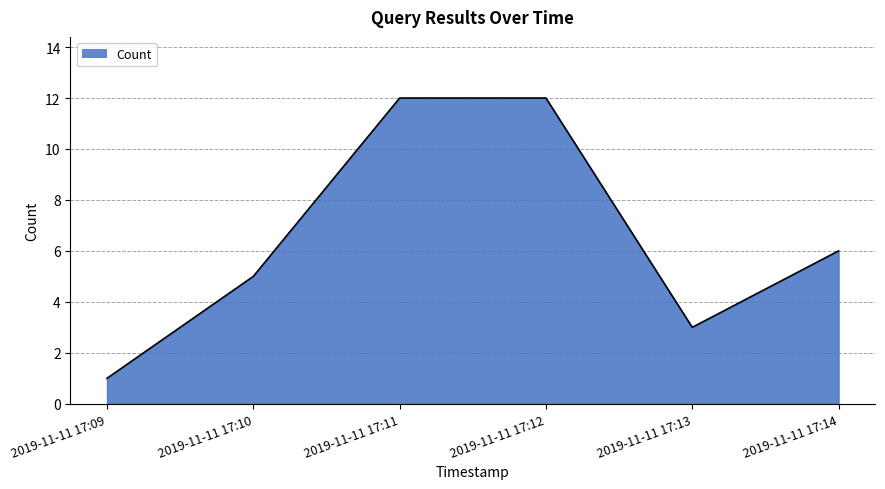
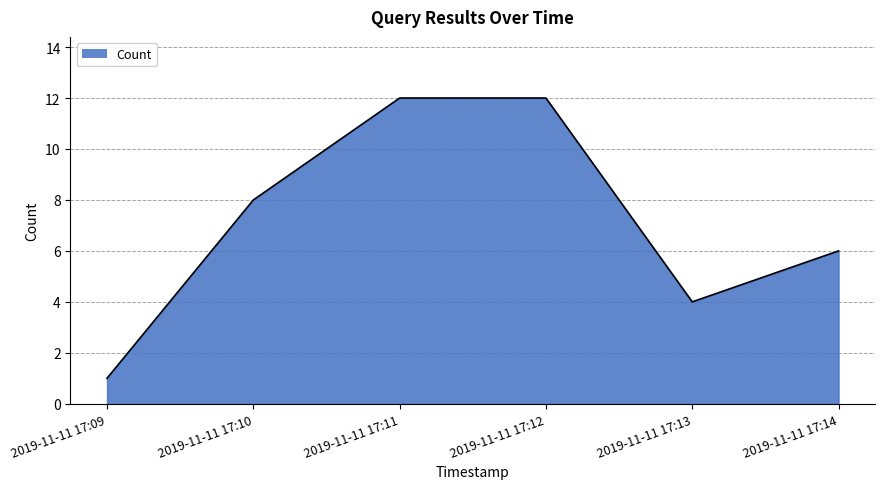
2019-11-11 17:10: 5 -> 8
2019-11-11 17:13: 3 -> 4
